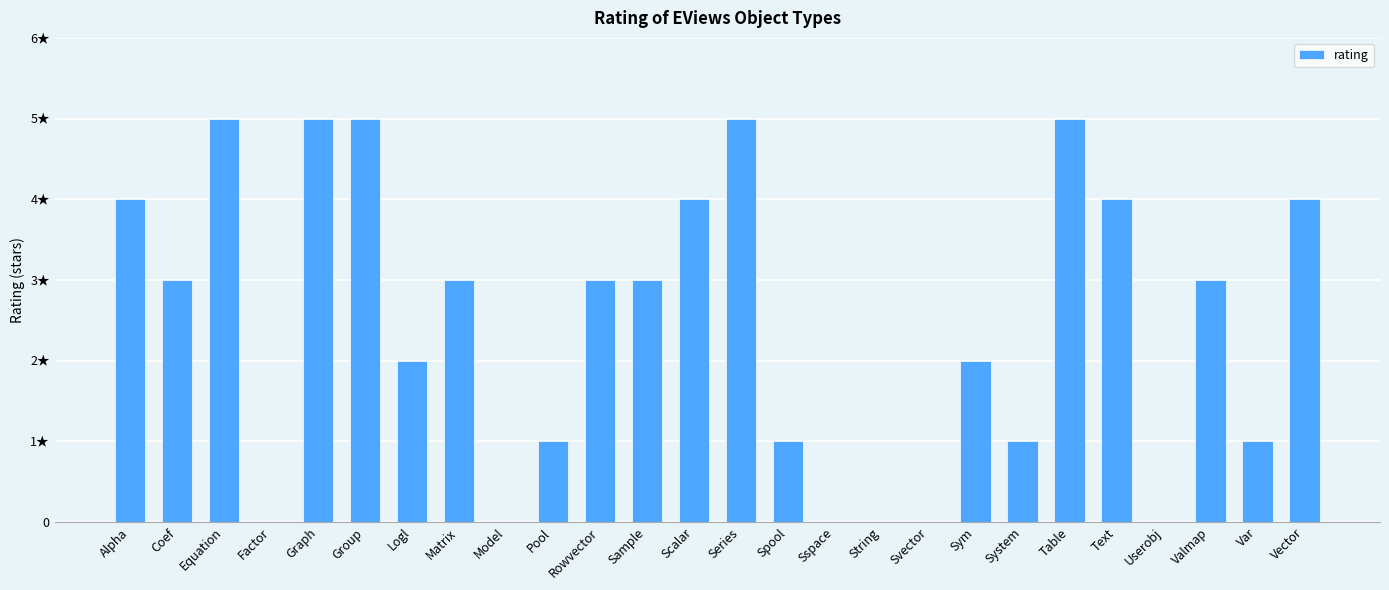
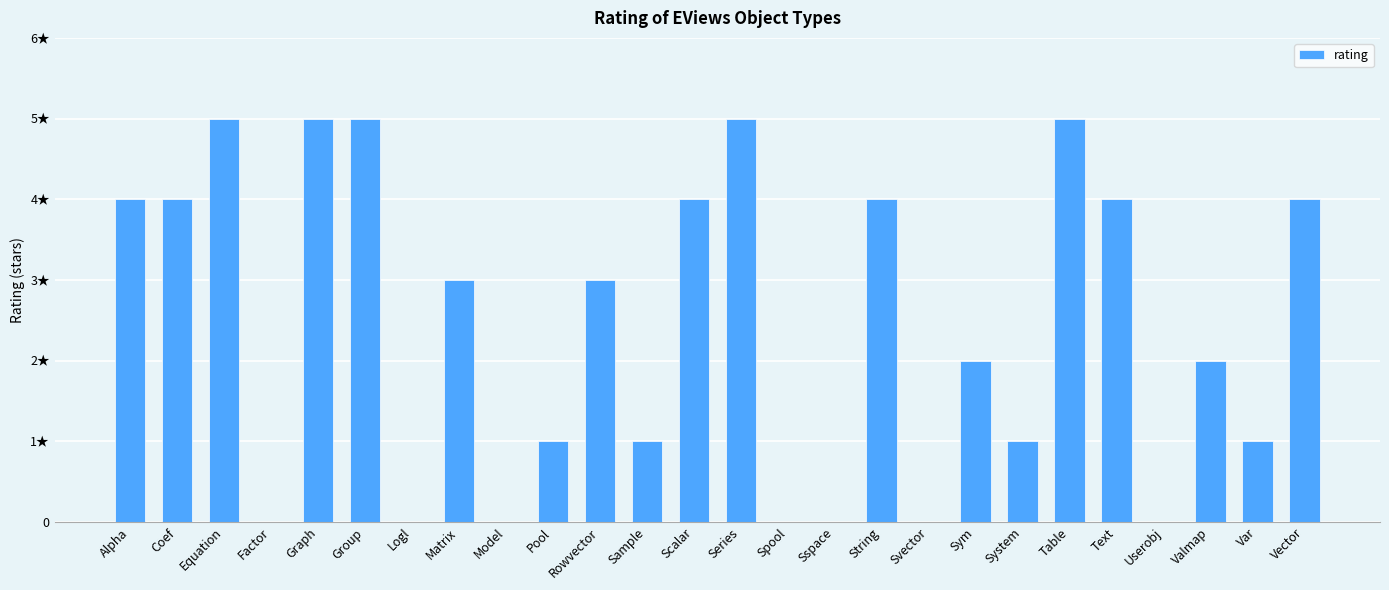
Coef: 3★ -> 4★
Logl: 2★ -> 0★
Sample: 3★ -> 1★
Spool: 1★ -> 0★
String: 0★ -> 4★
Valmap: 3★ -> 2★
